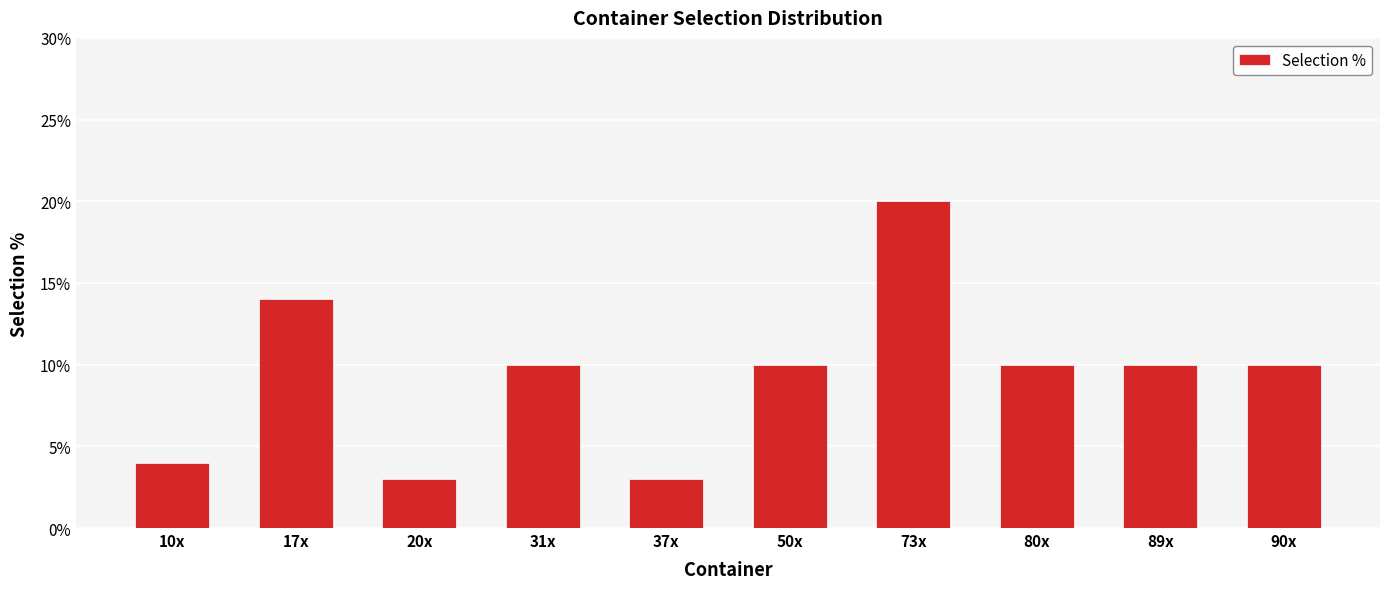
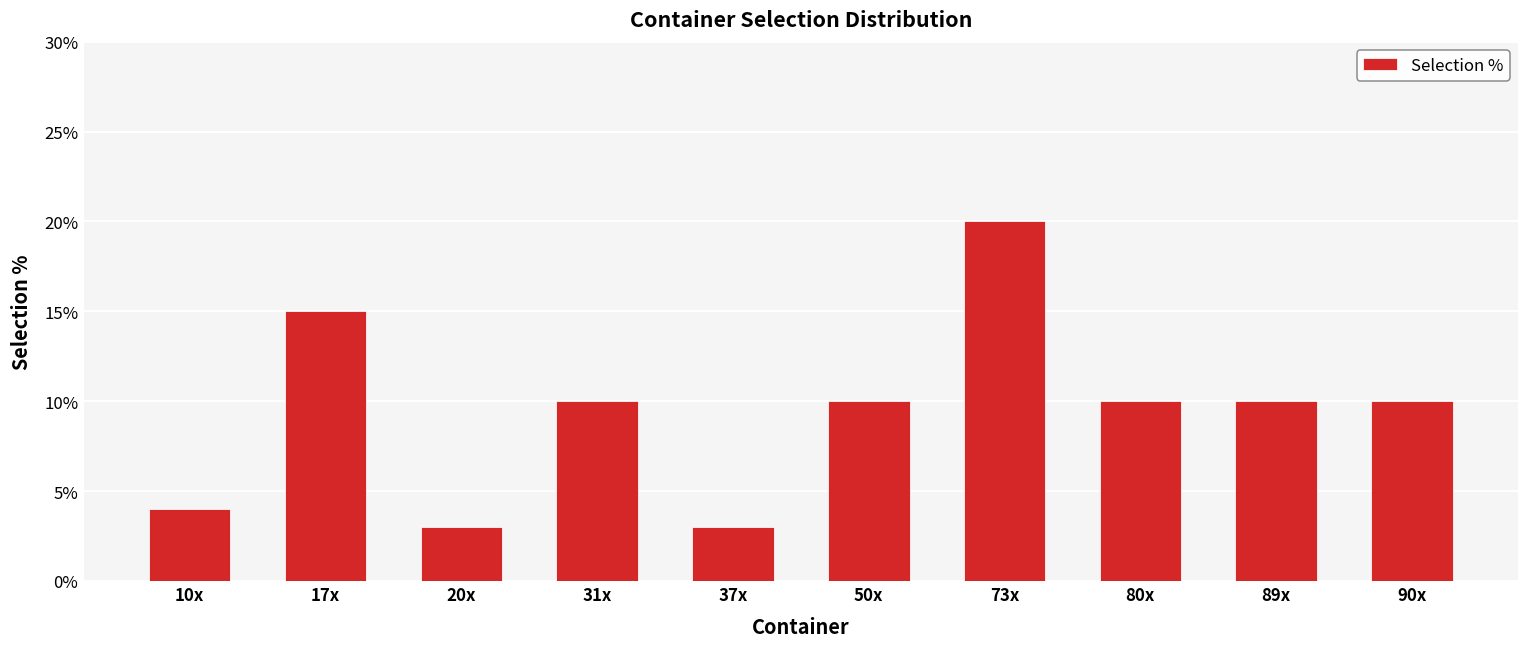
17x: 14.0% -> 15.0%
